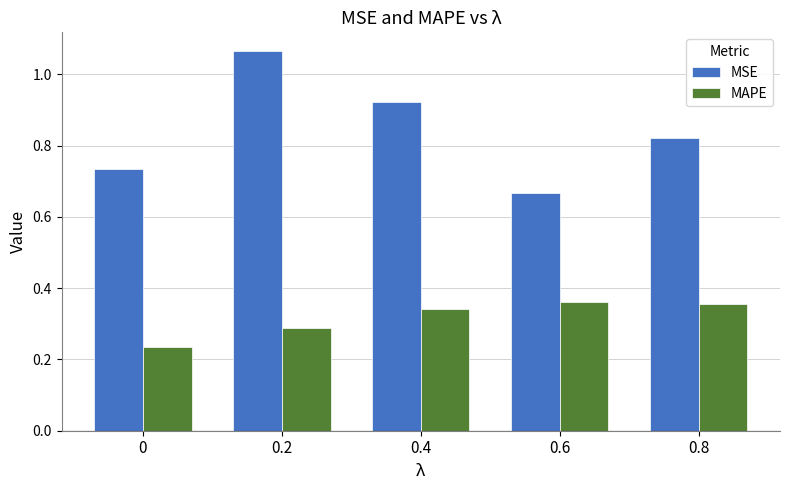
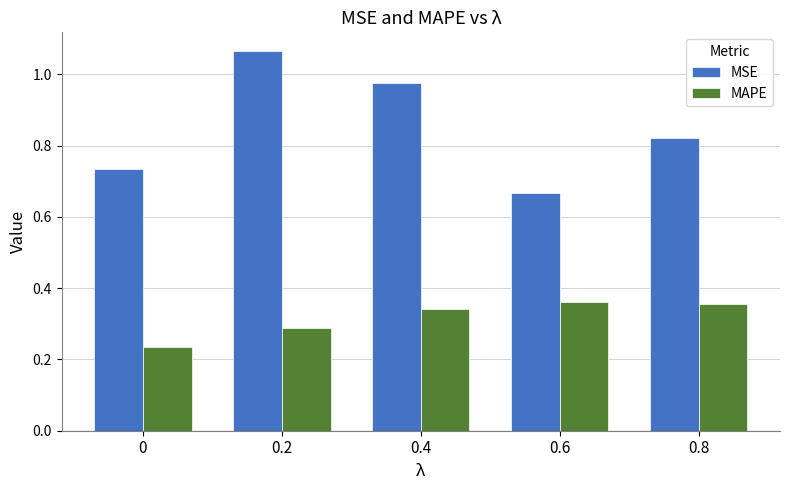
MSE, 0.4: 0.92 -> 0.98
